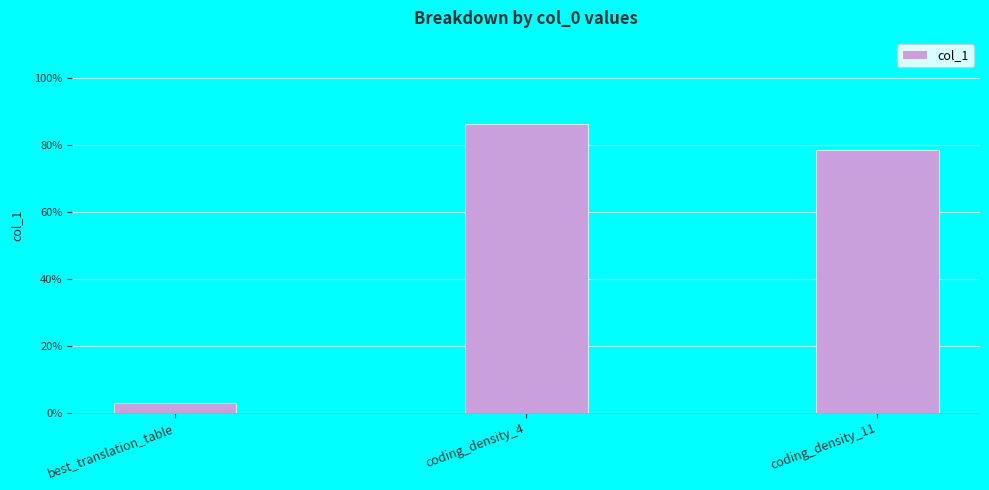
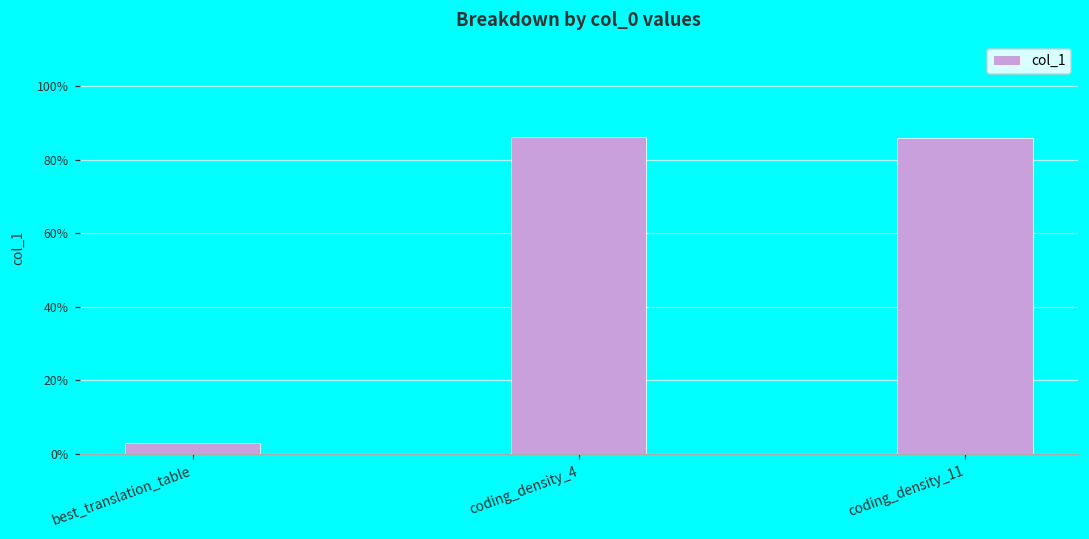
coding_density_11: 79% -> 86%
